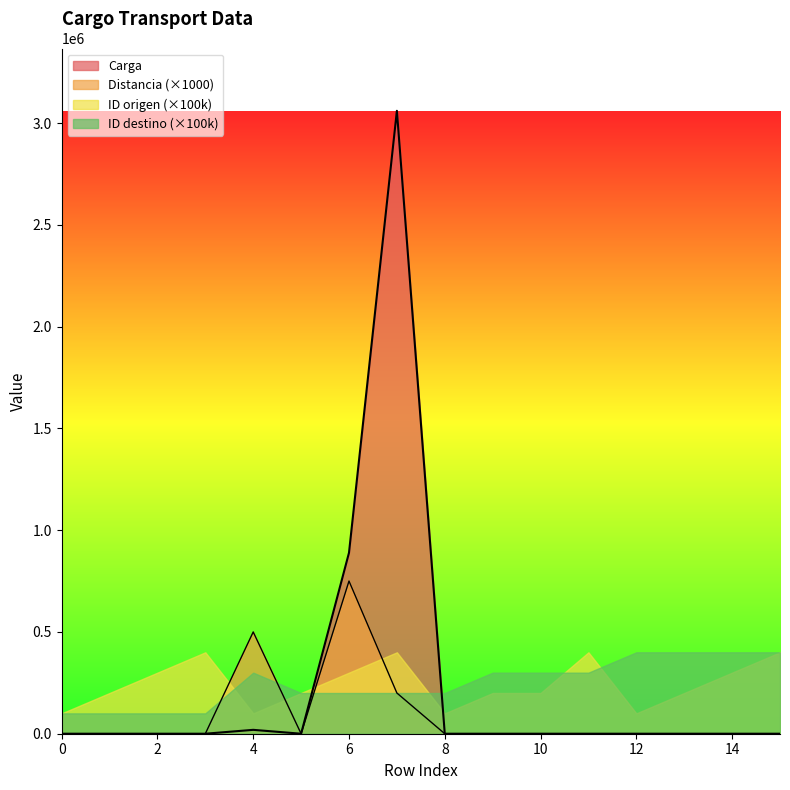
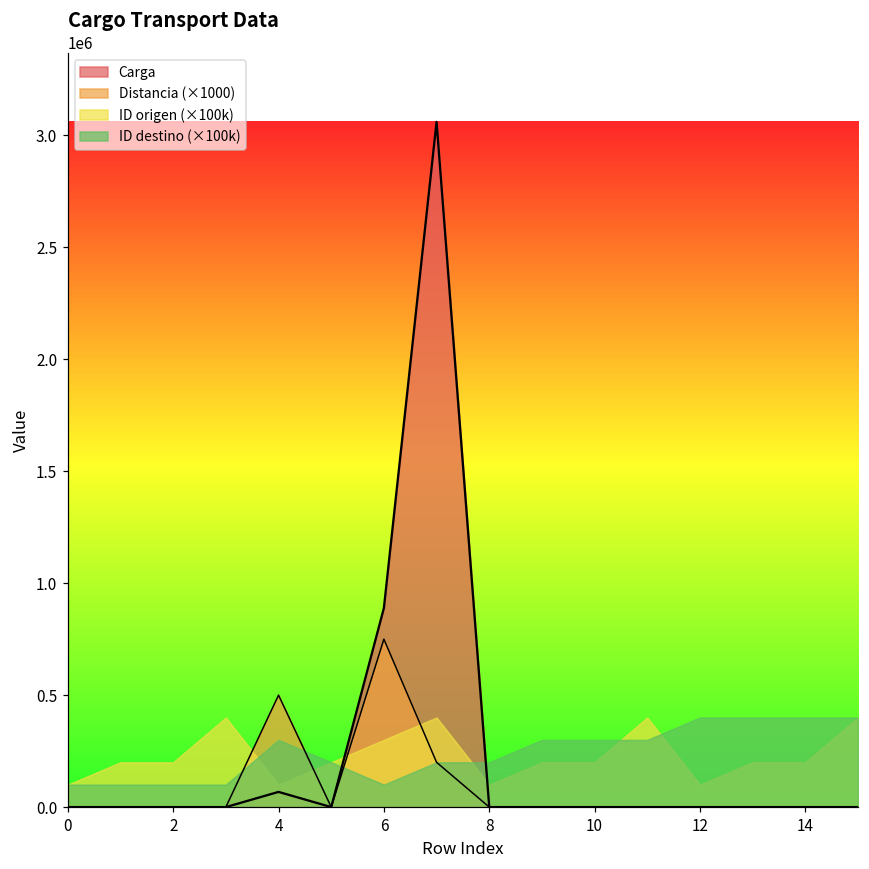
ID origen (×100k), 2: 300000 -> 200000
Carga, 4: 20000 -> 70000
ID destino (×100k), 6: 200000 -> 100000
ID origen (×100k), 14: 300000 -> 200000
